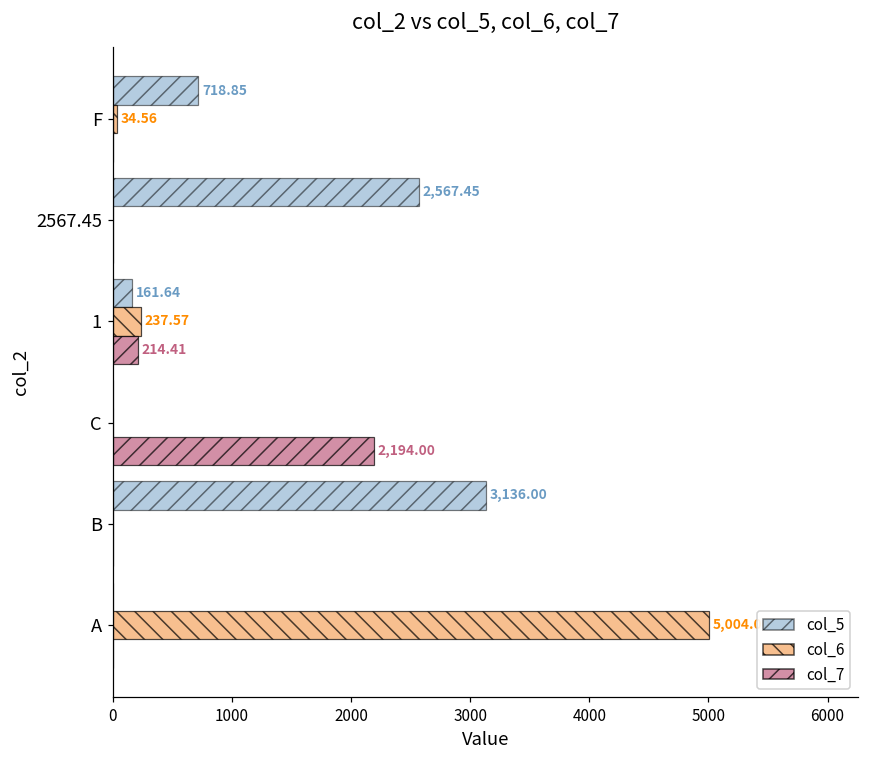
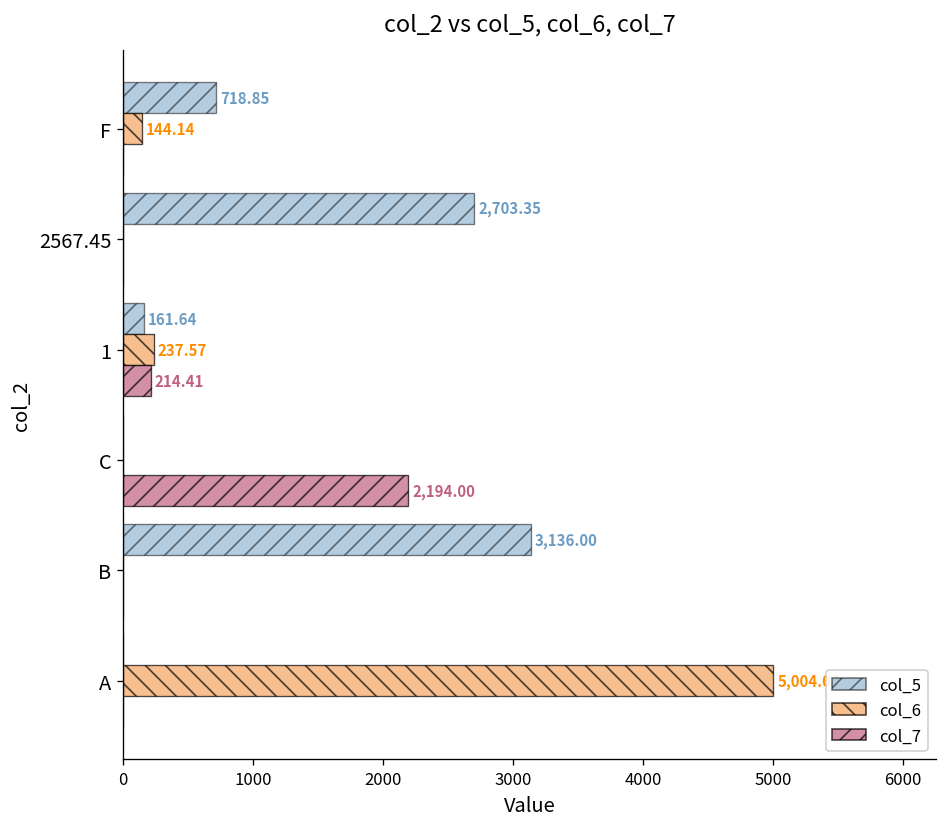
col_6, F: 34.56 -> 144.14
col_5, 2567.45: 2,567.45 -> 2,703.35
